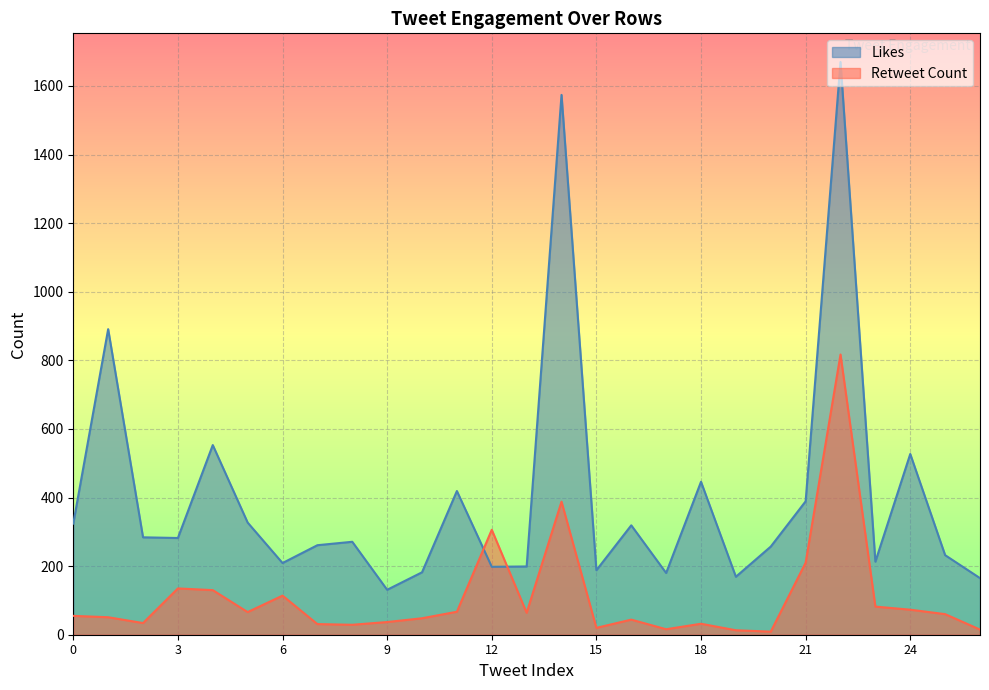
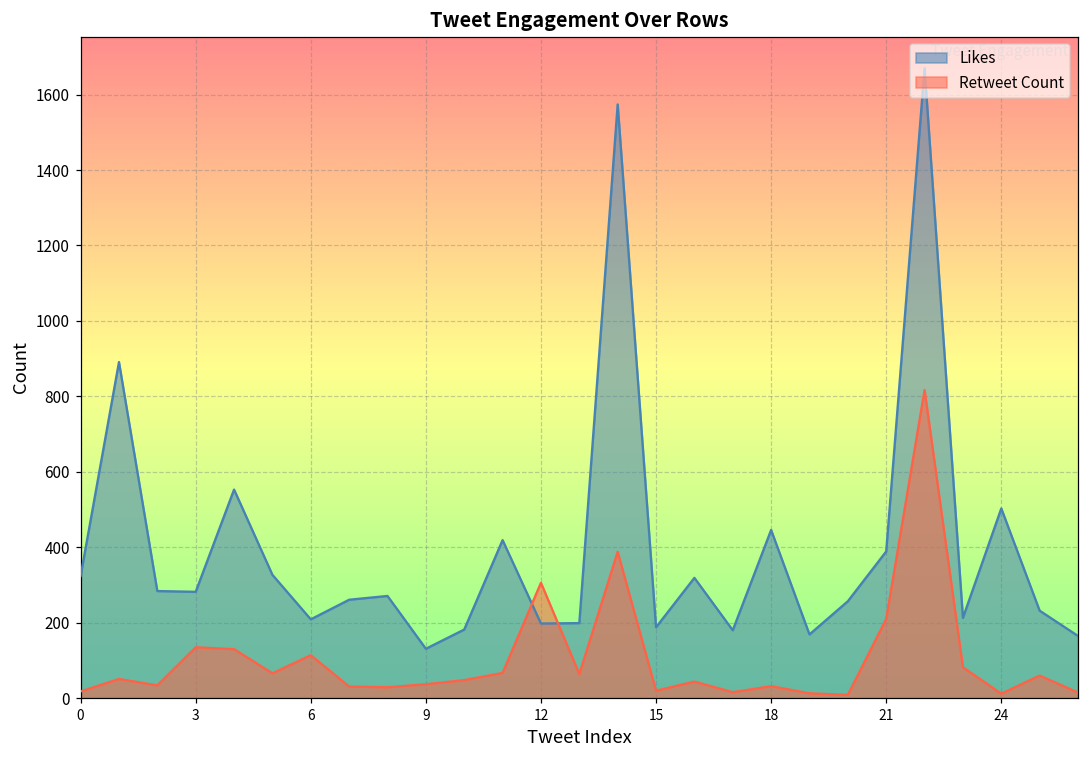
Retweet Count, 0: 60 -> 20
Likes, 24: 530 -> 500
Retweet Count, 24: 70 -> 10
